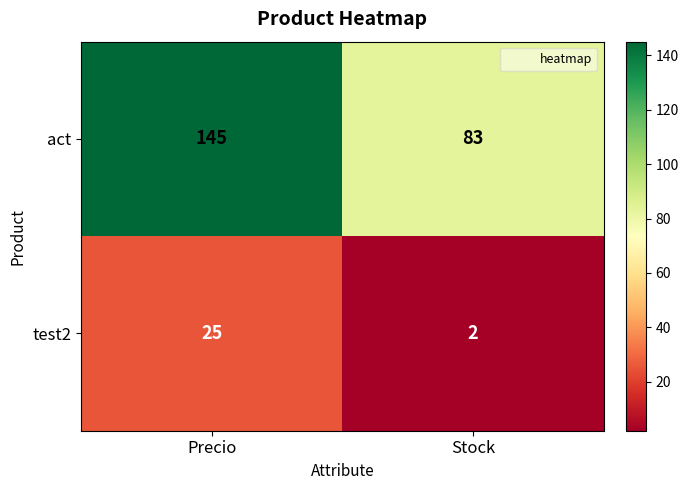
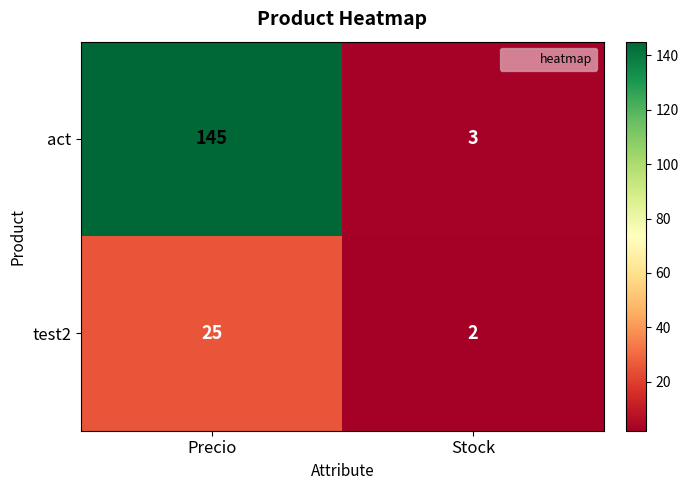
act, Stock: 83 -> 3
